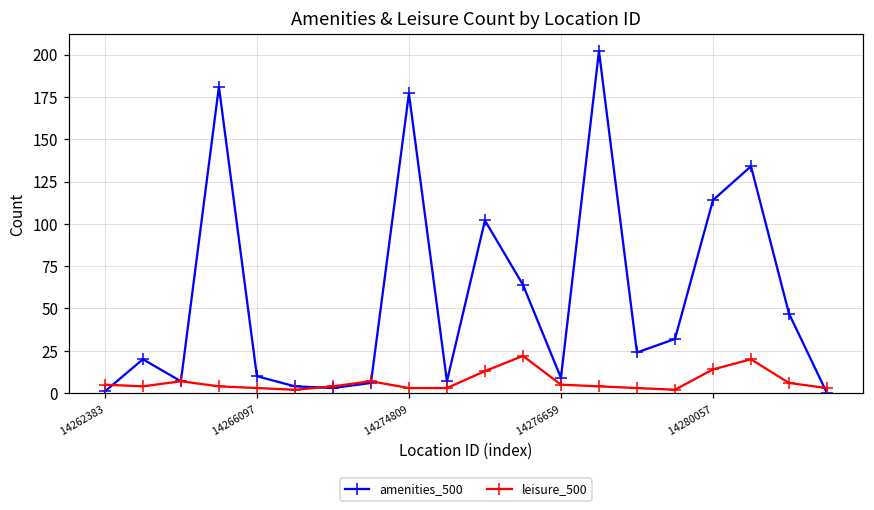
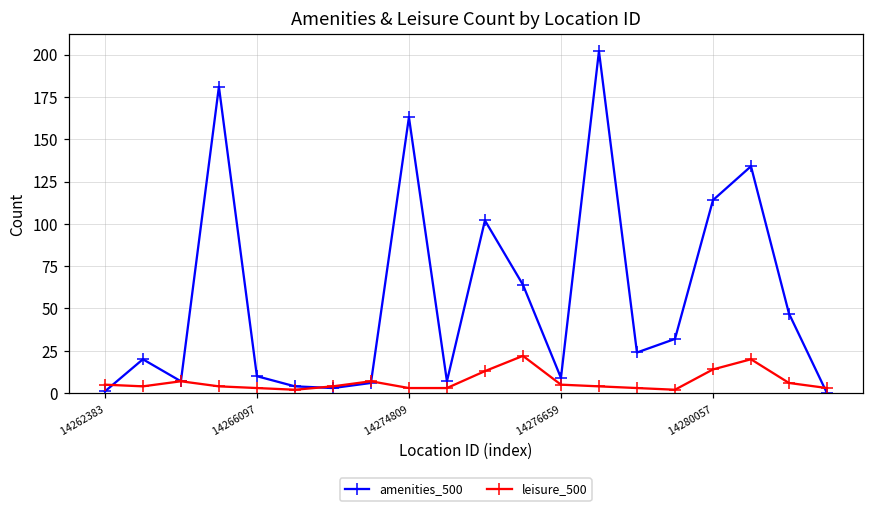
amenities_500, 14274809: 177 -> 163
